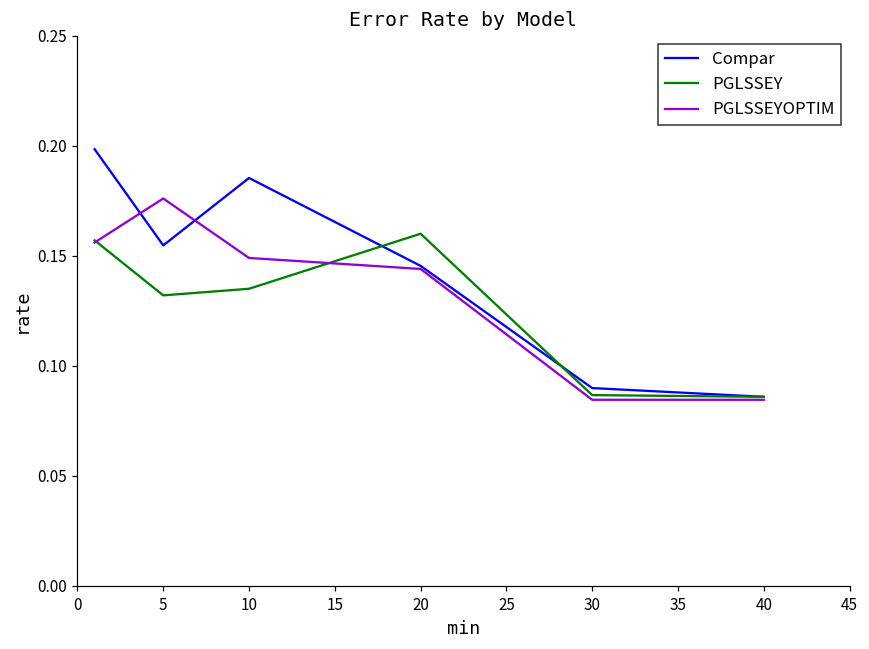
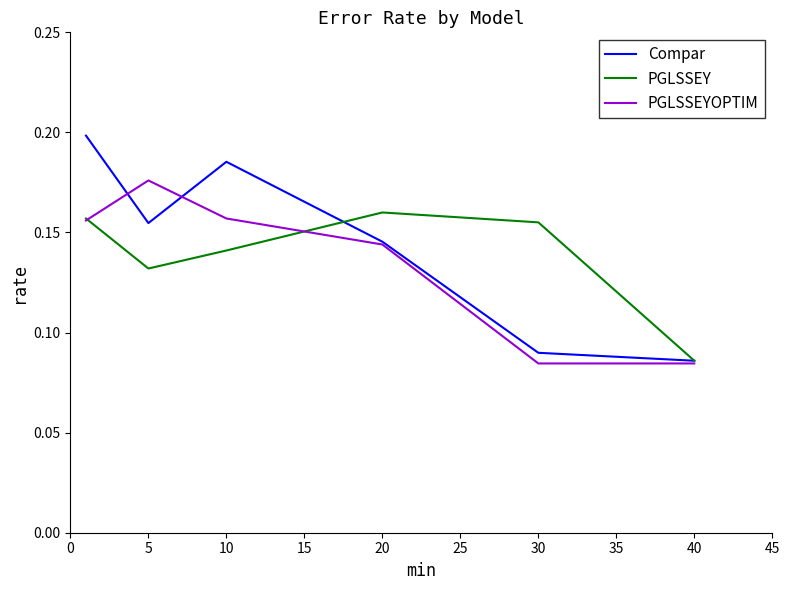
PGLSSEY, 10: 0.135 -> 0.141
PGLSSEYOPTIM, 10: 0.149 -> 0.157
PGLSSEY, 30: 0.087 -> 0.155
